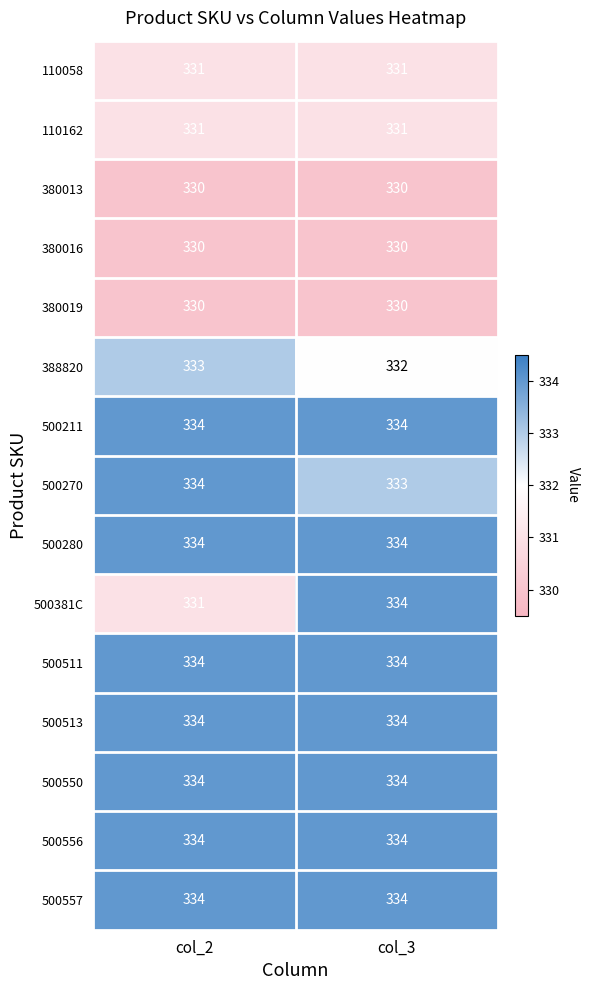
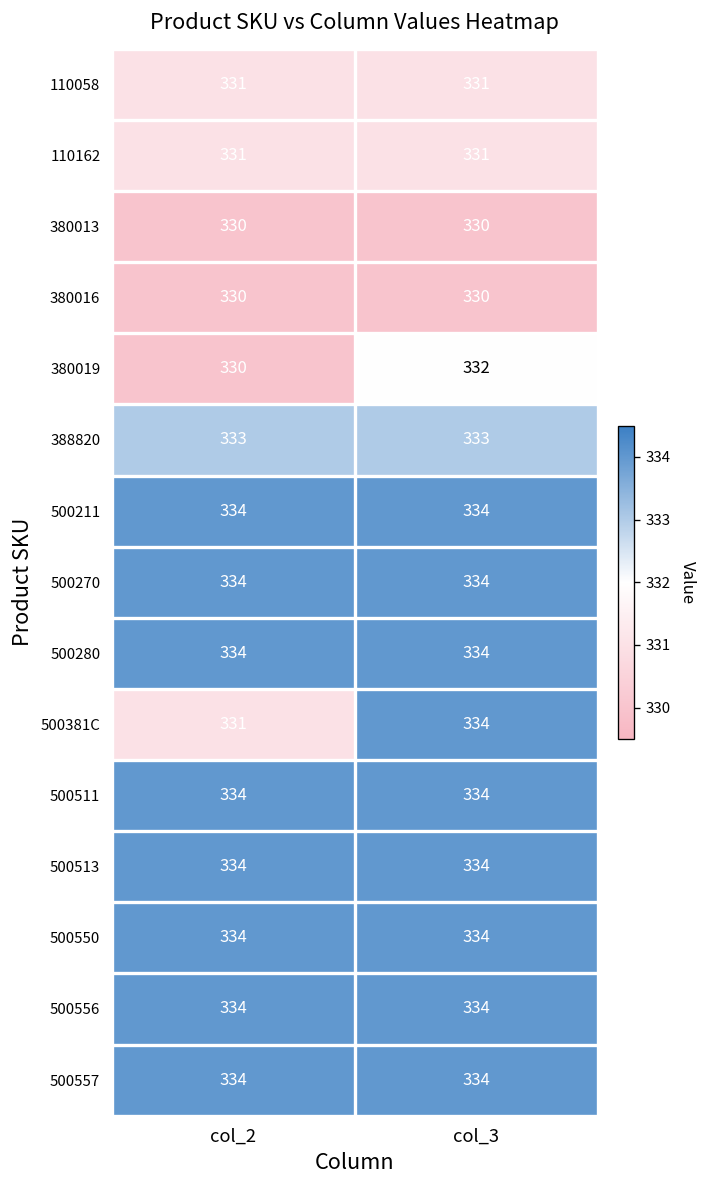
380019, col_3: 330 -> 332
388820, col_3: 332 -> 333
500270, col_3: 333 -> 334
